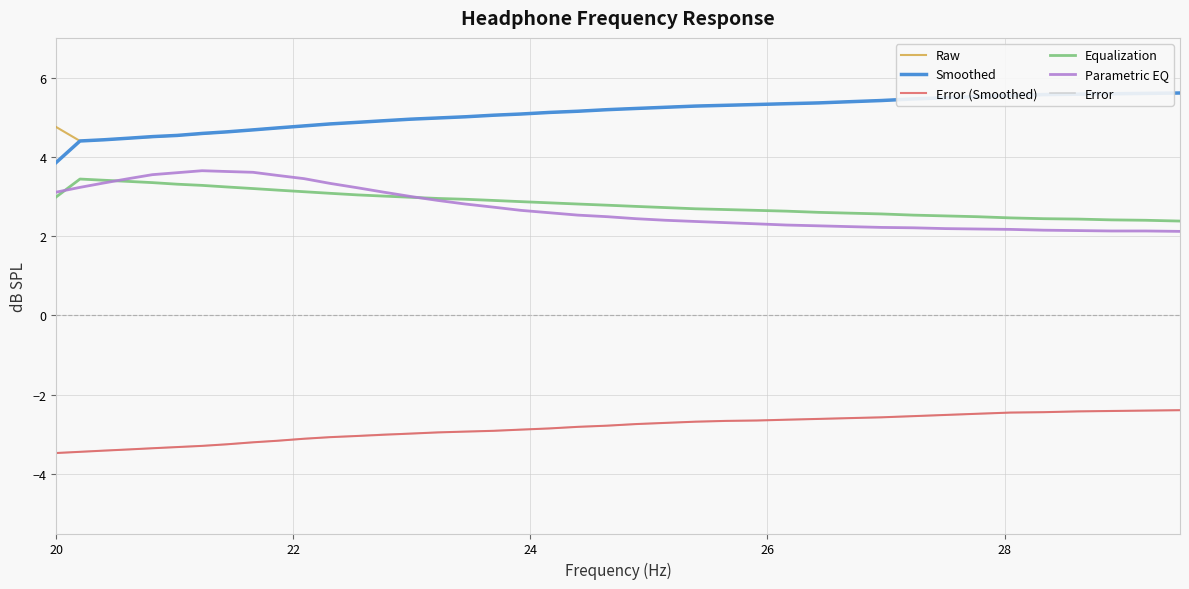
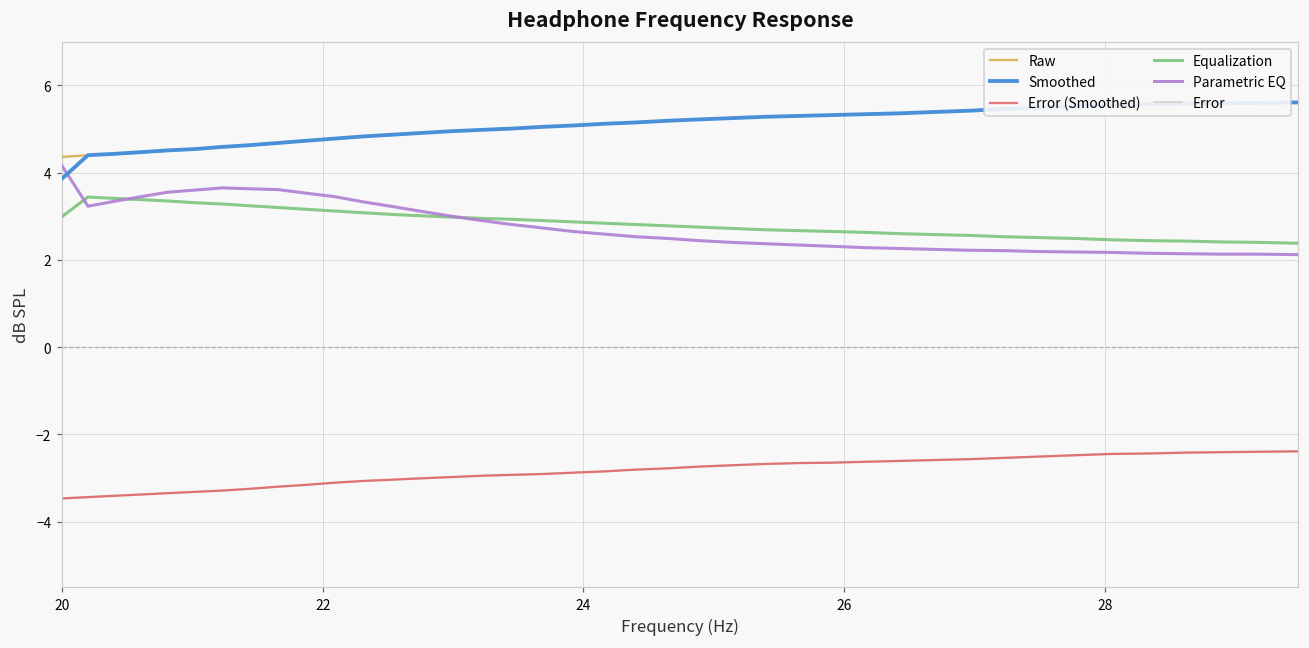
Raw, 20: 4.8 -> 4.4
Parametric EQ, 20: 3.1 -> 4.2
